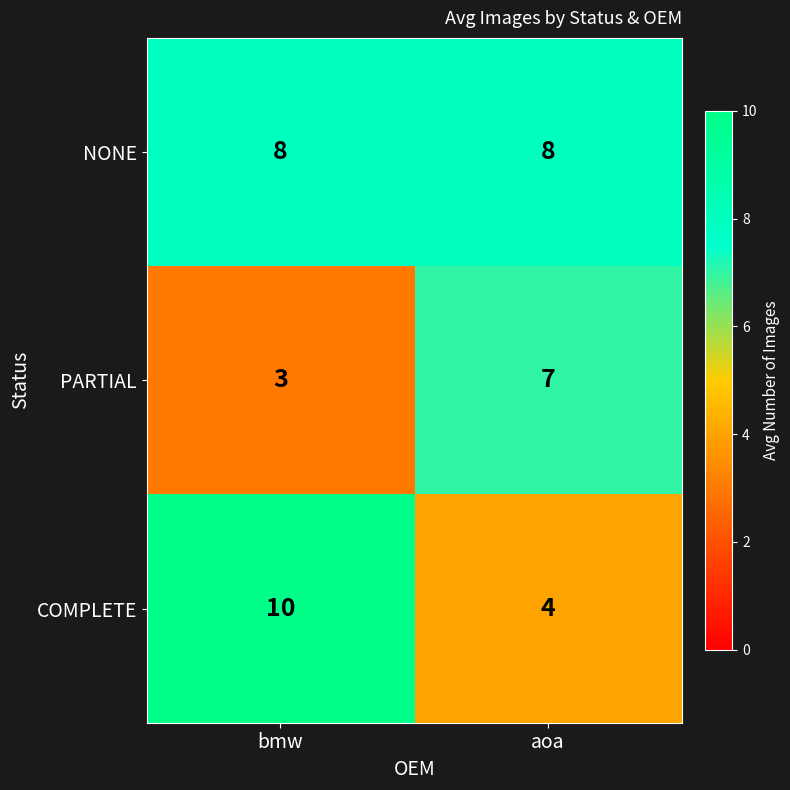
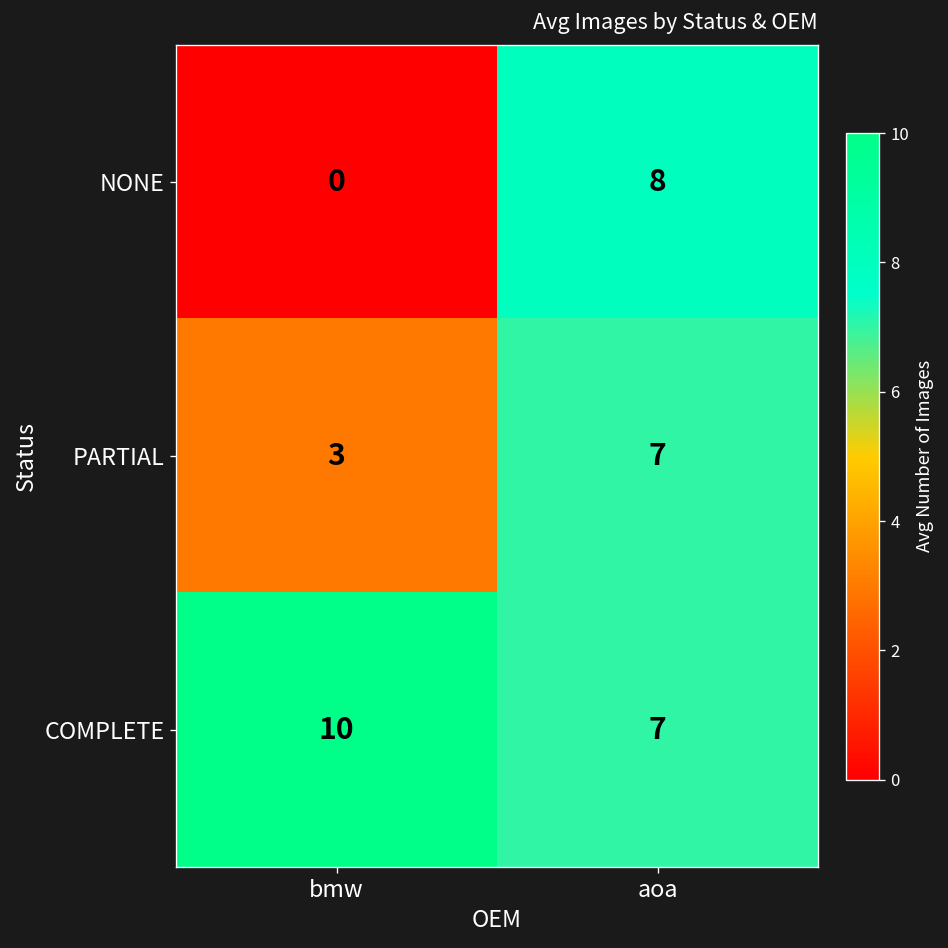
NONE, bmw: 8 -> 0
COMPLETE, aoa: 4 -> 7
